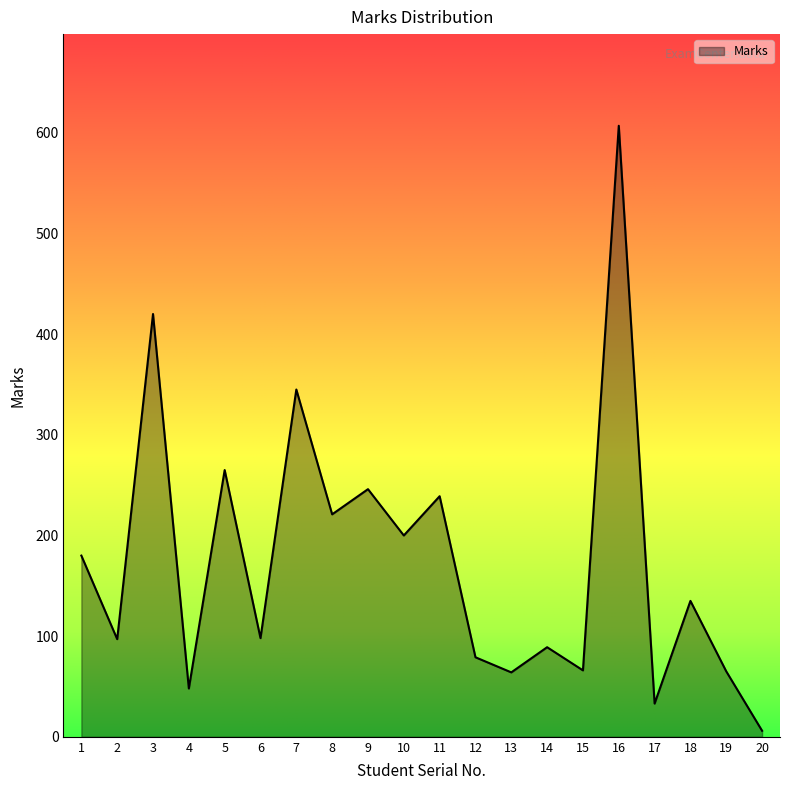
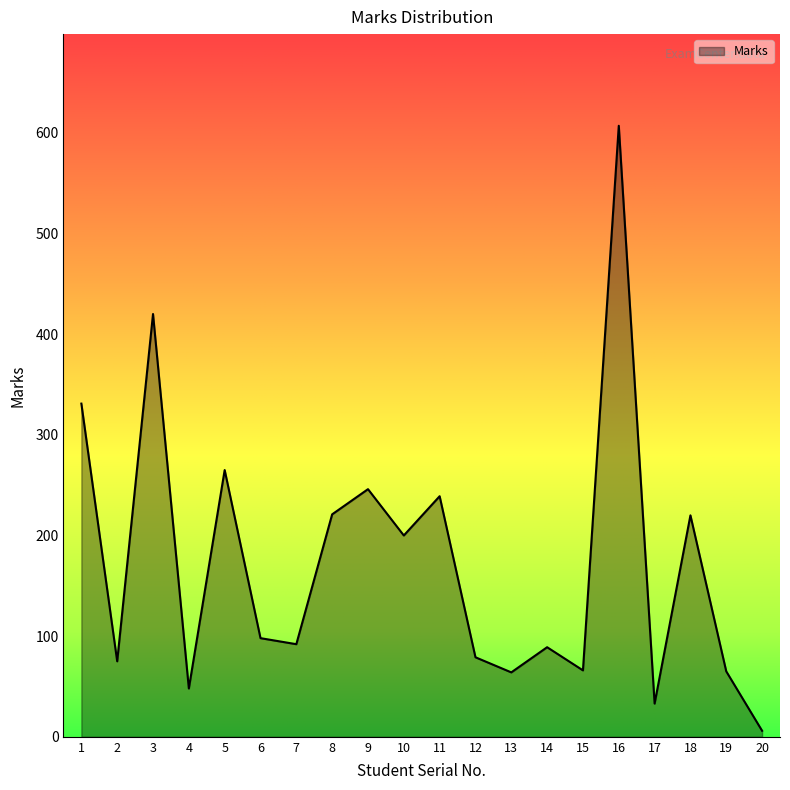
1: 180 -> 331
2: 97 -> 75
7: 345 -> 92
18: 135 -> 220
